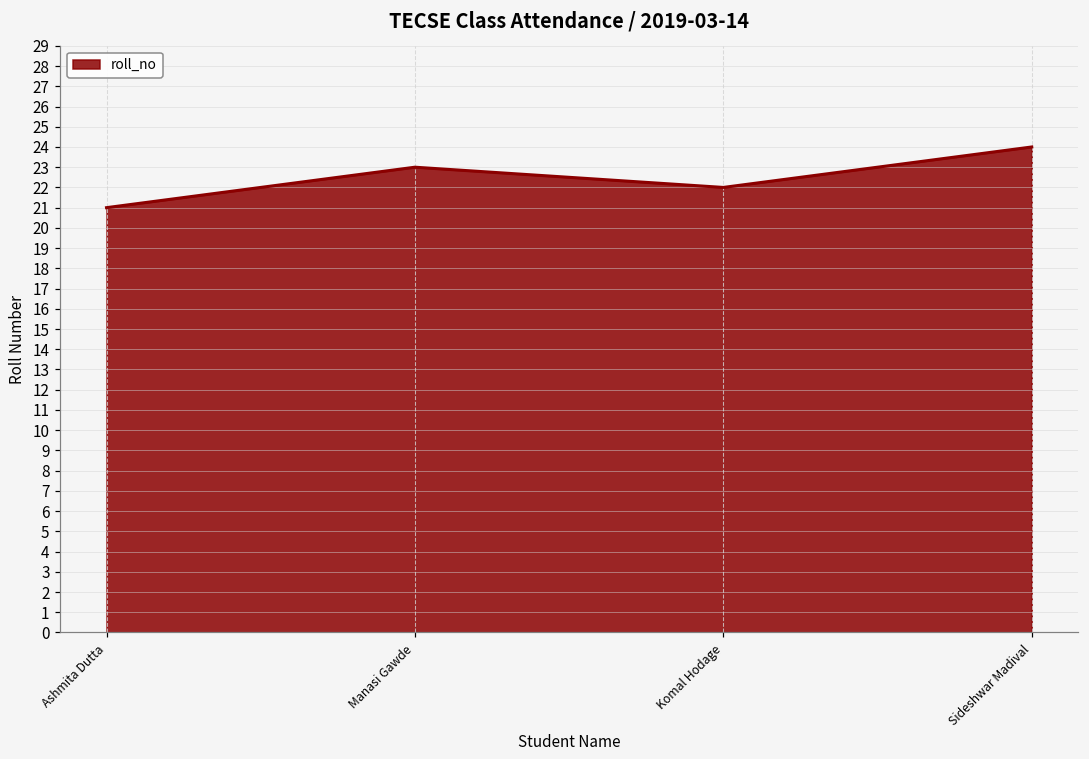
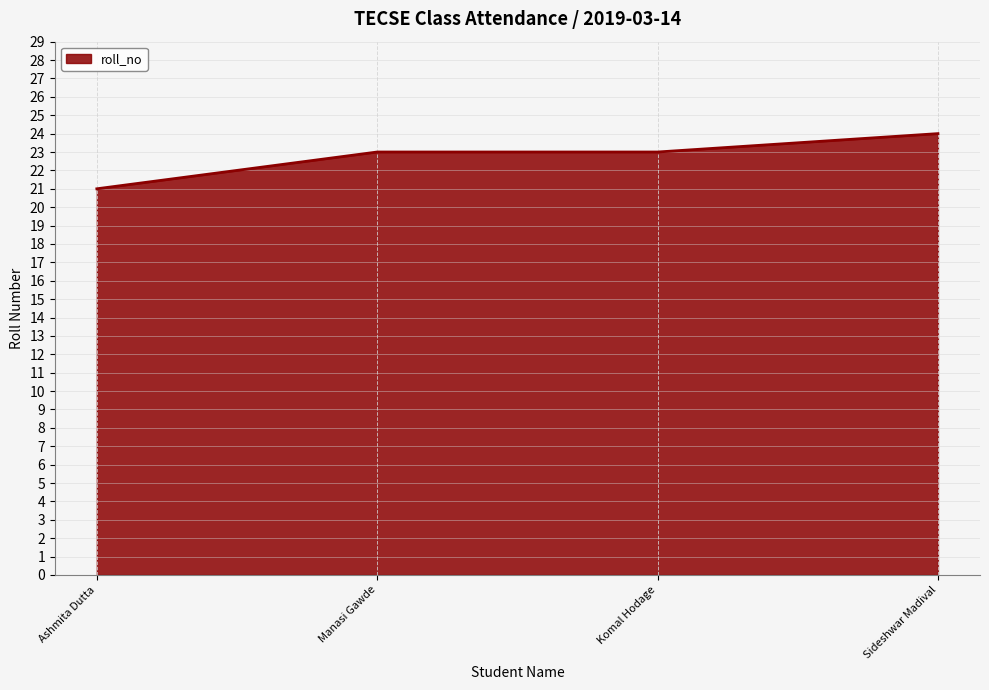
Komal Hodage: 22 -> 23
